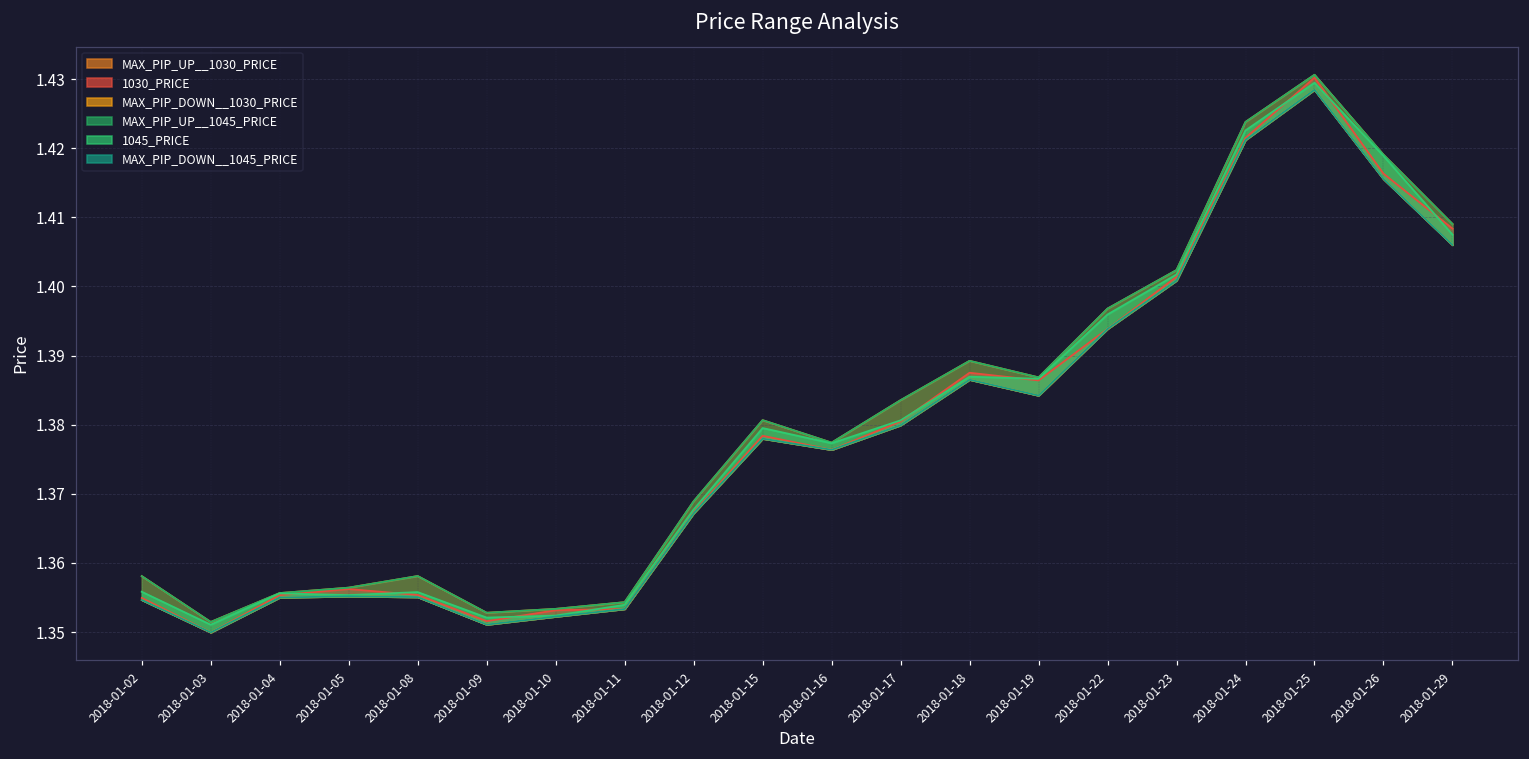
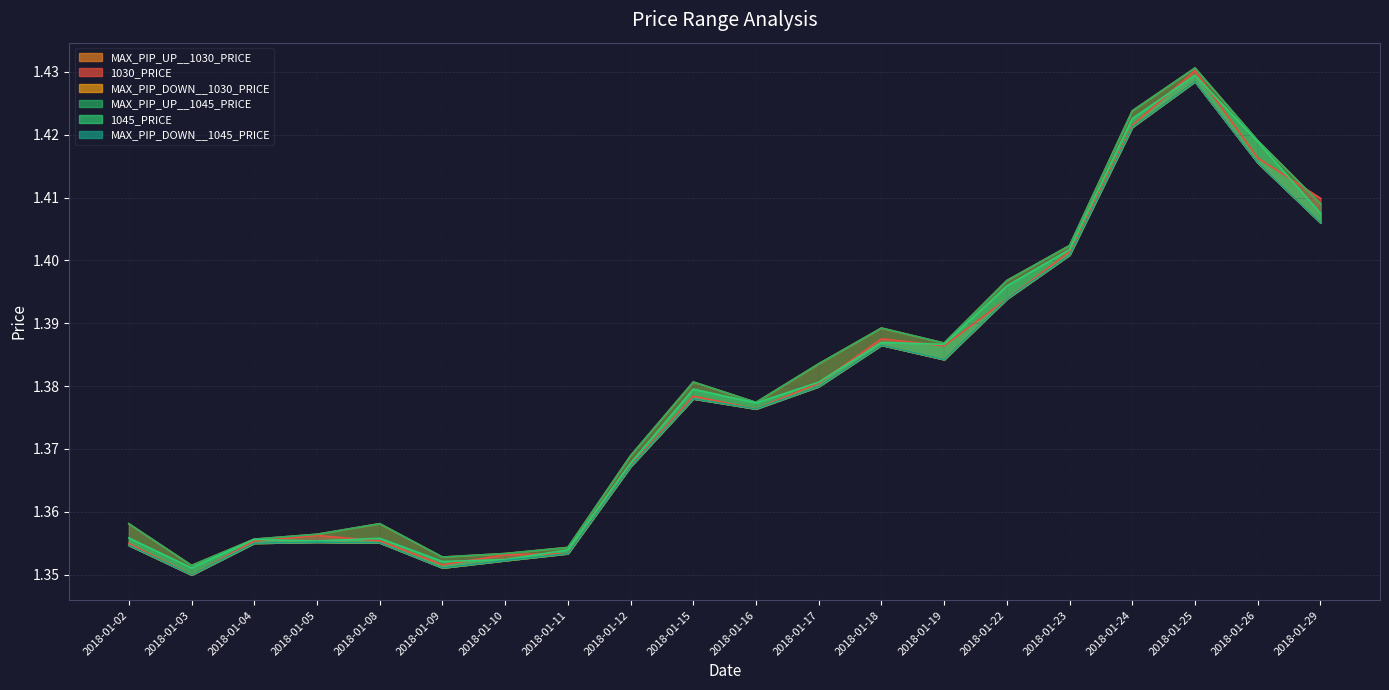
1030_PRICE, 2018-01-29: 1.408 -> 1.410
